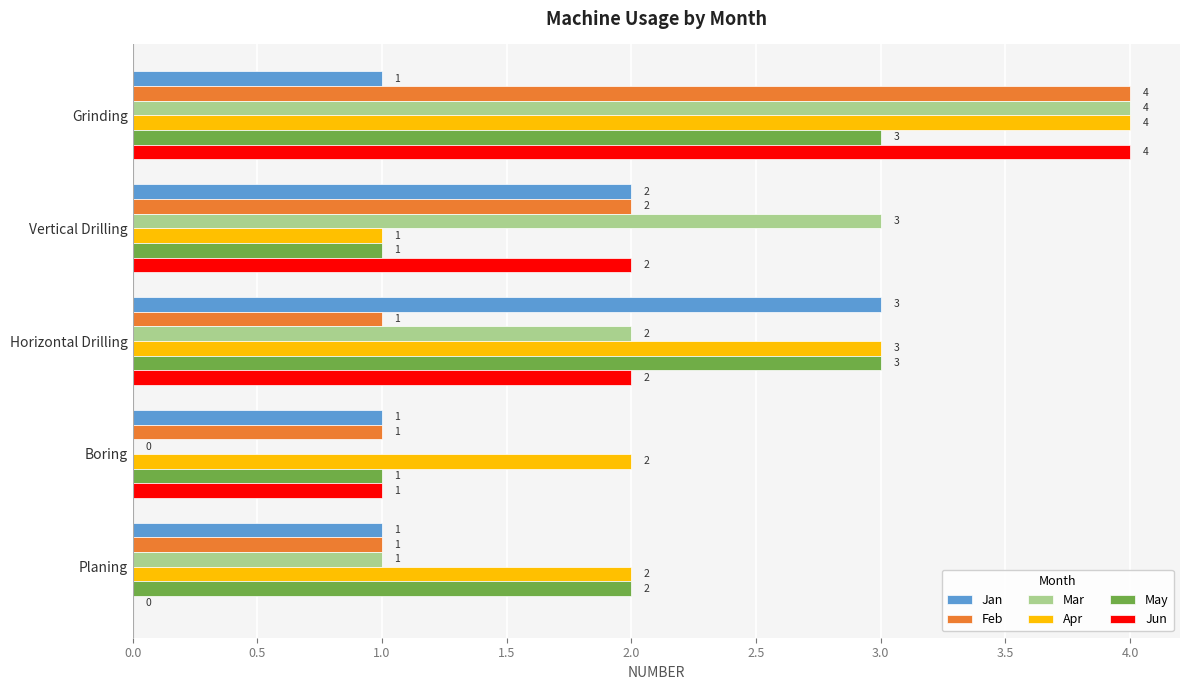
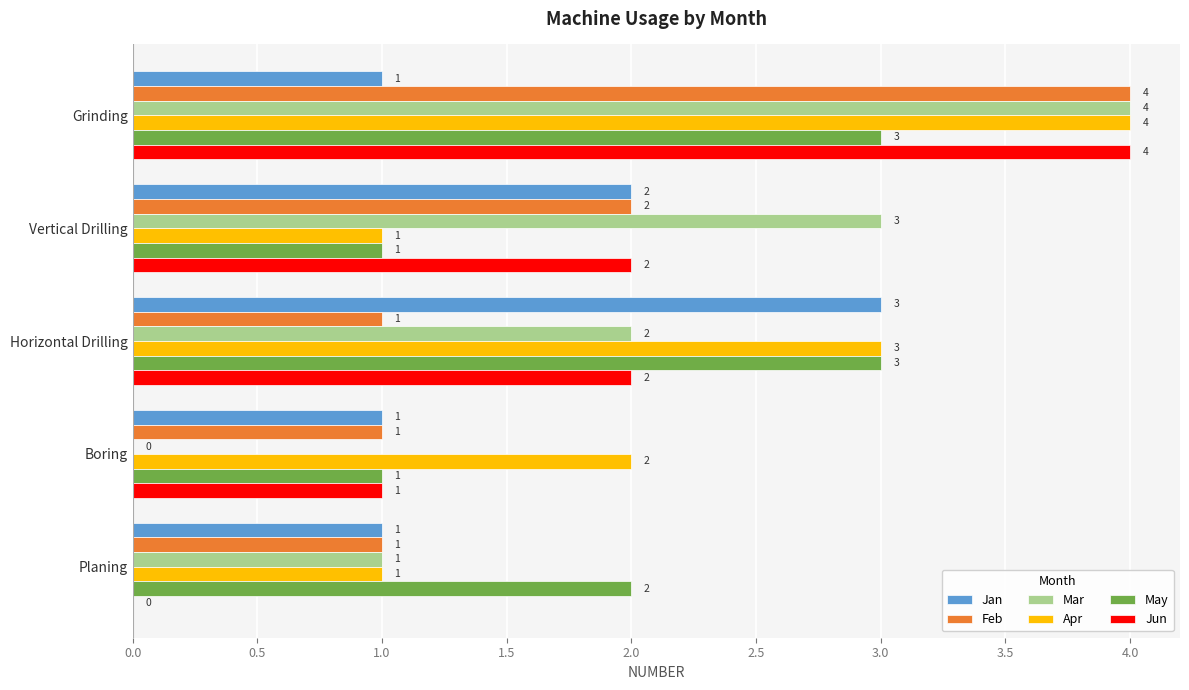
Apr, Planing: 2 -> 1
